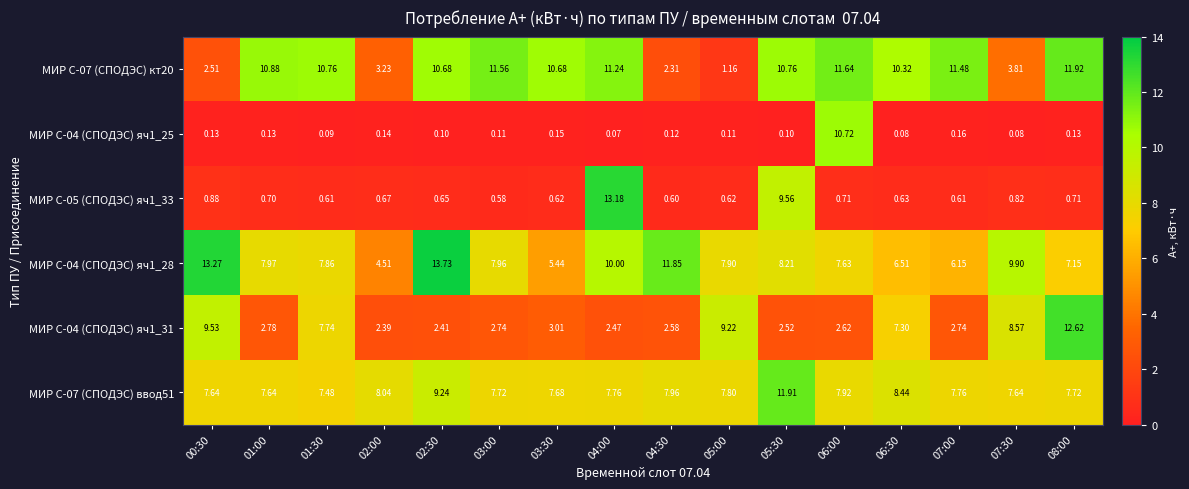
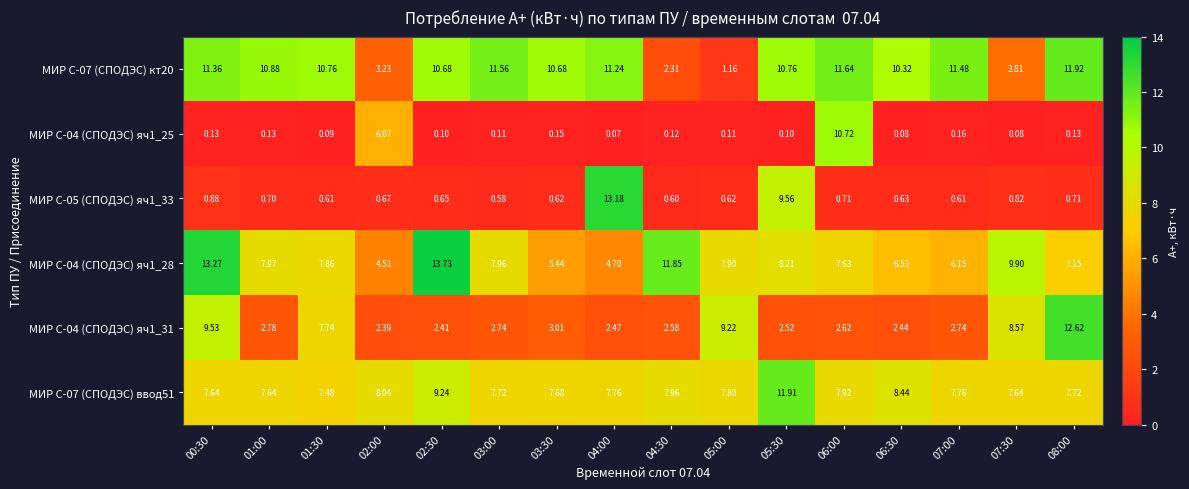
МИР С-07 (СПОДЭС) кт20, 00:30: 2.51 -> 11.36
МИР С-04 (СПОДЭС) яч1_25, 02:00: 0.14 -> 6.07
МИР С-04 (СПОДЭС) яч1_28, 04:00: 10.00 -> 4.70
МИР С-04 (СПОДЭС) яч1_31, 06:30: 7.30 -> 2.44
